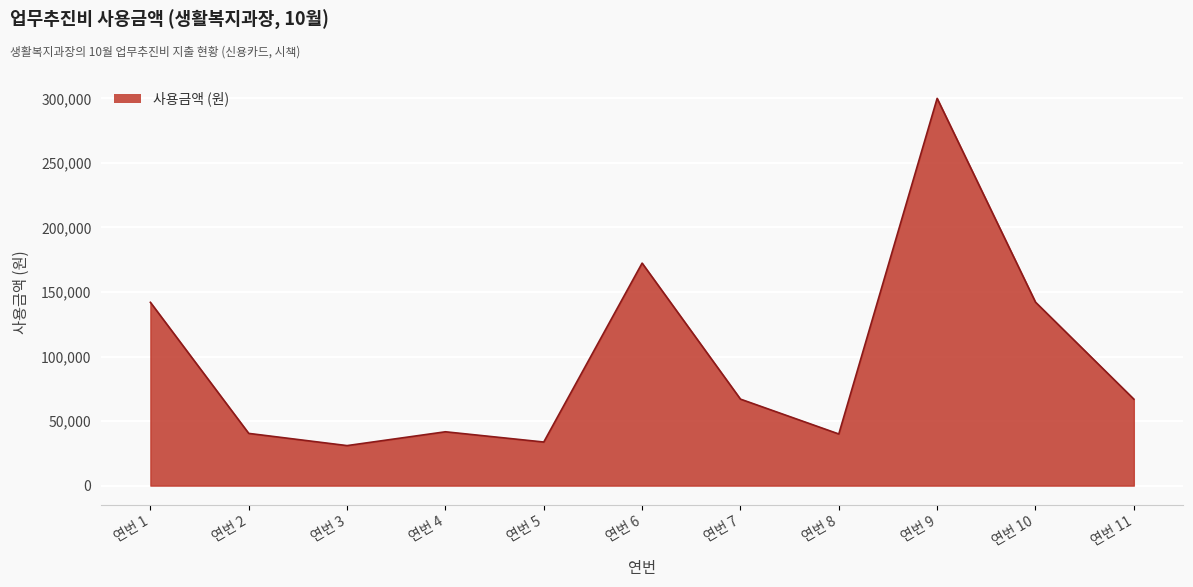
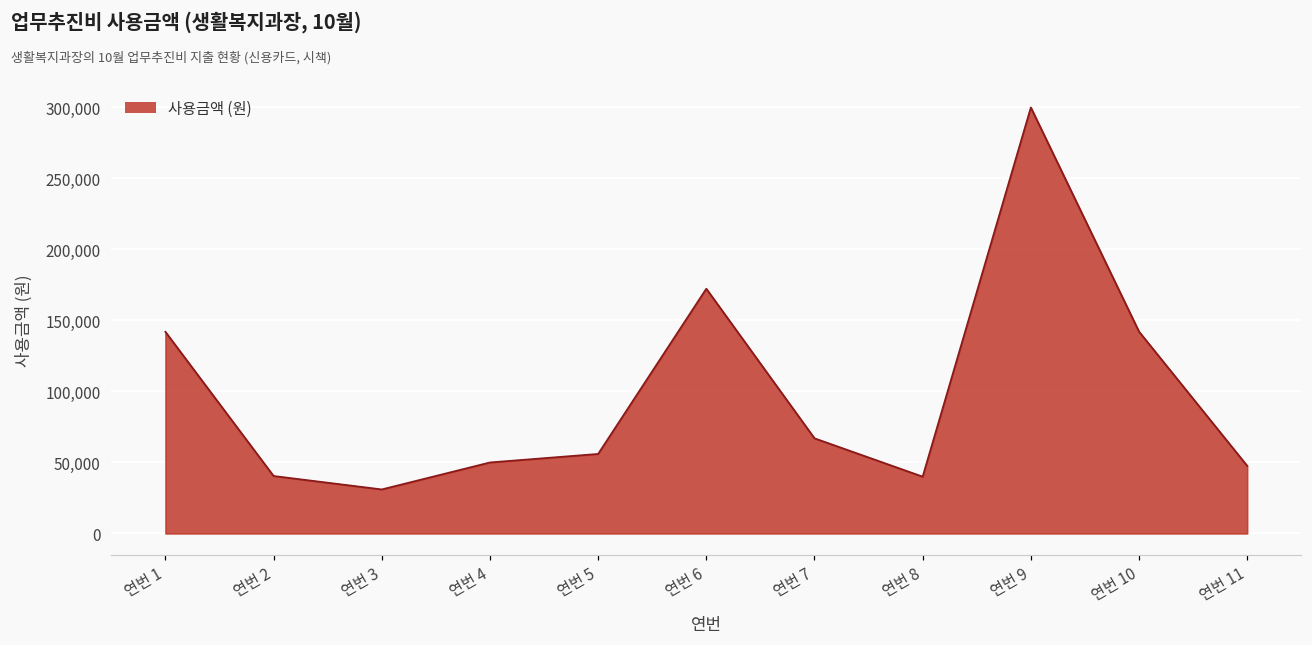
연번 4: 42,000 -> 50,000
연번 5: 34,000 -> 56,000
연번 11: 67,000 -> 48,000
